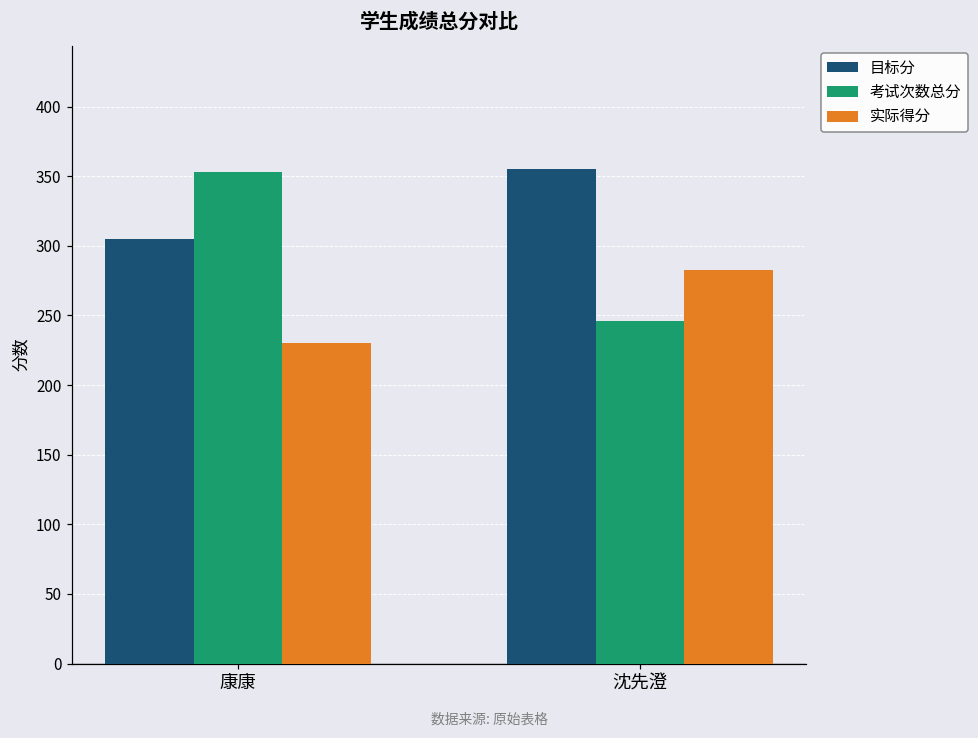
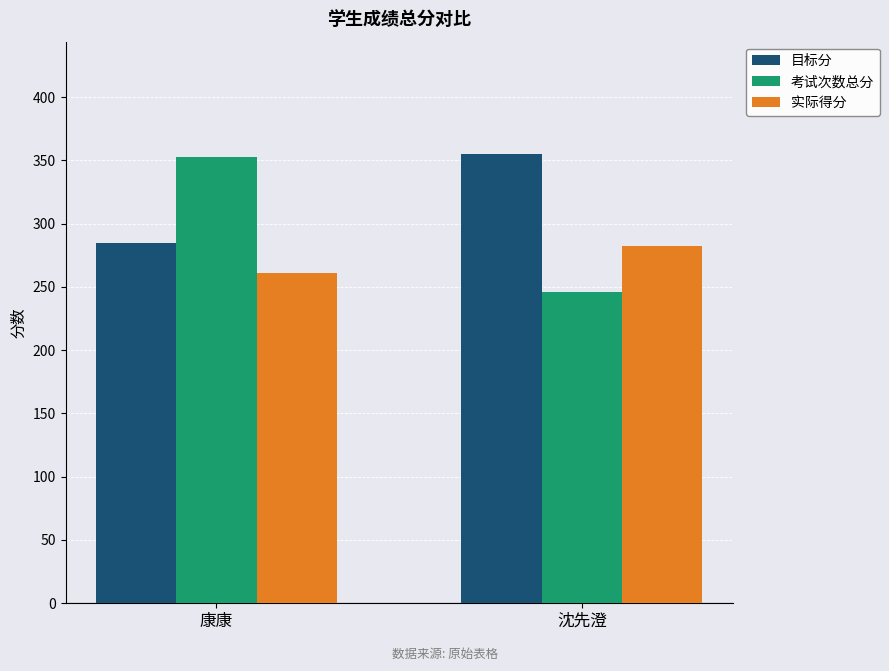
目标分, 康康: 305 -> 285
实际得分, 康康: 231 -> 261
